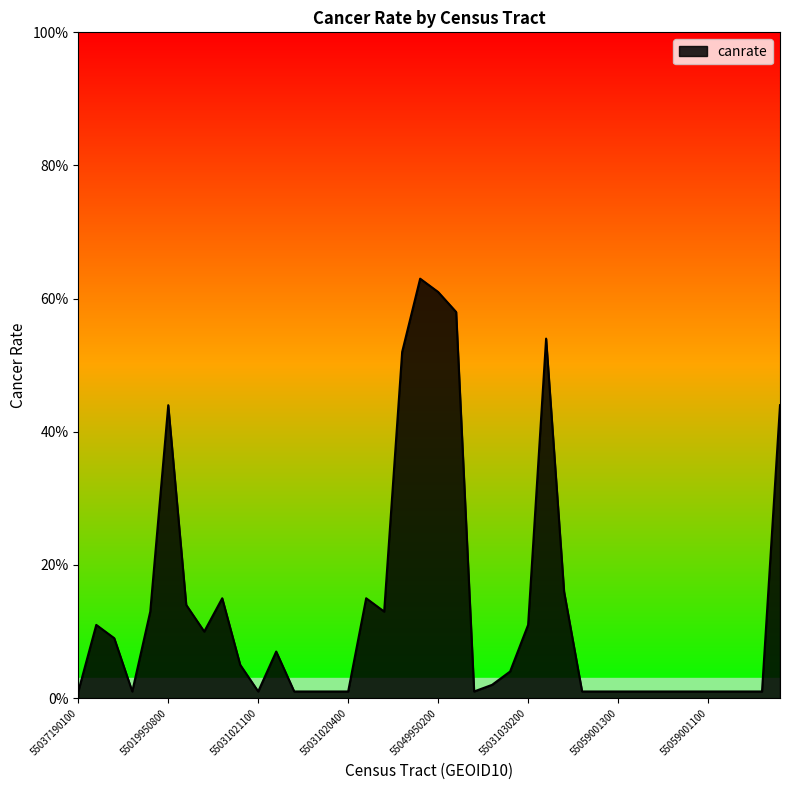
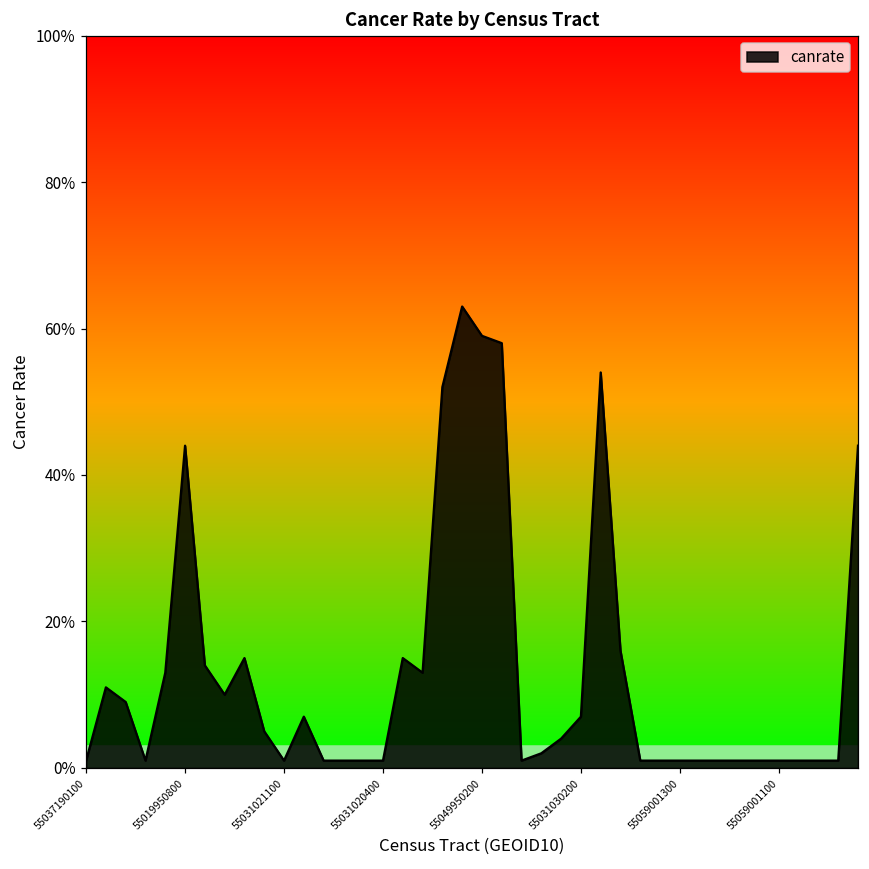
55049950200: 61% -> 59%
55031030200: 11% -> 7%
